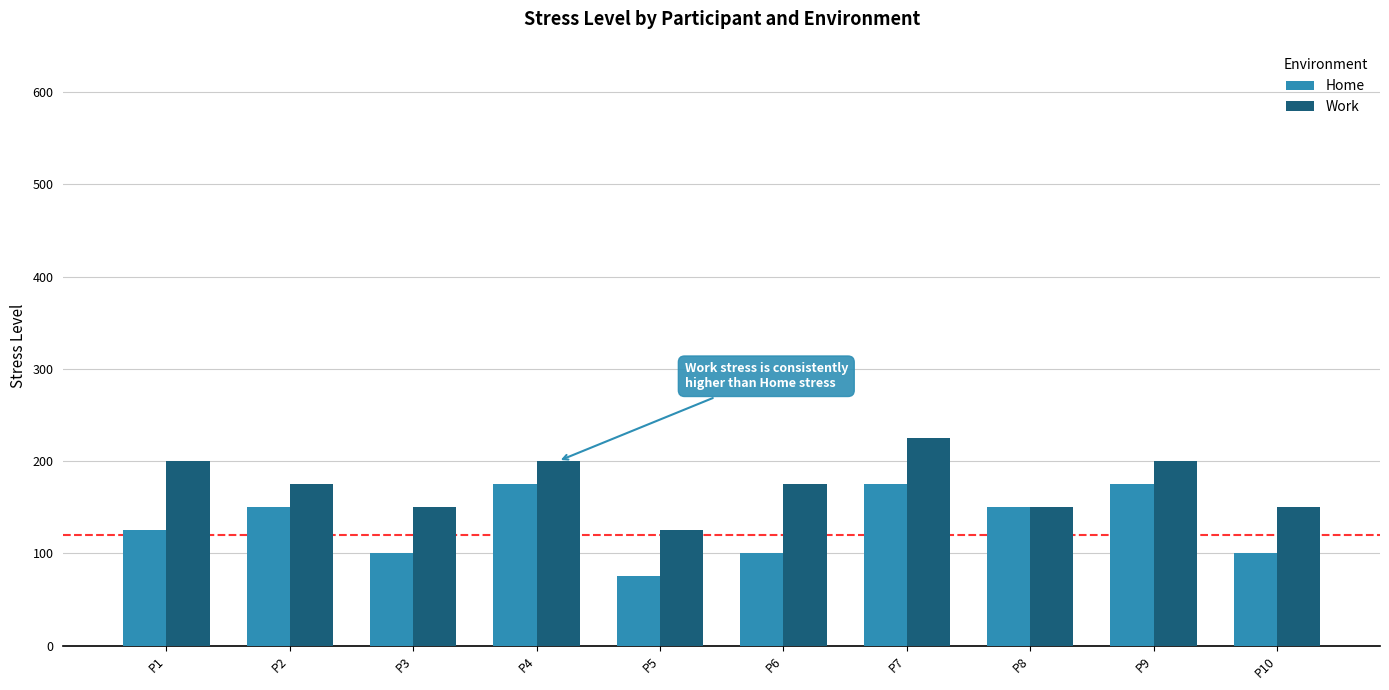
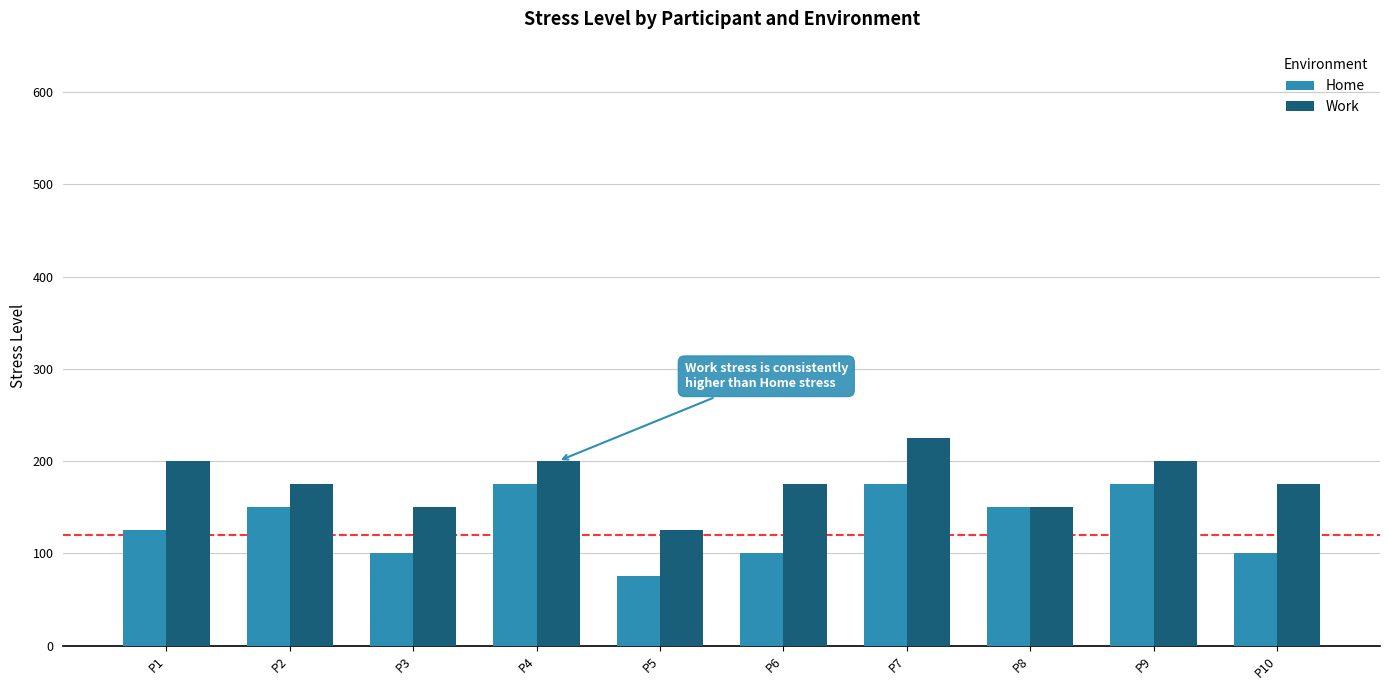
Work, P10: 150 -> 180
